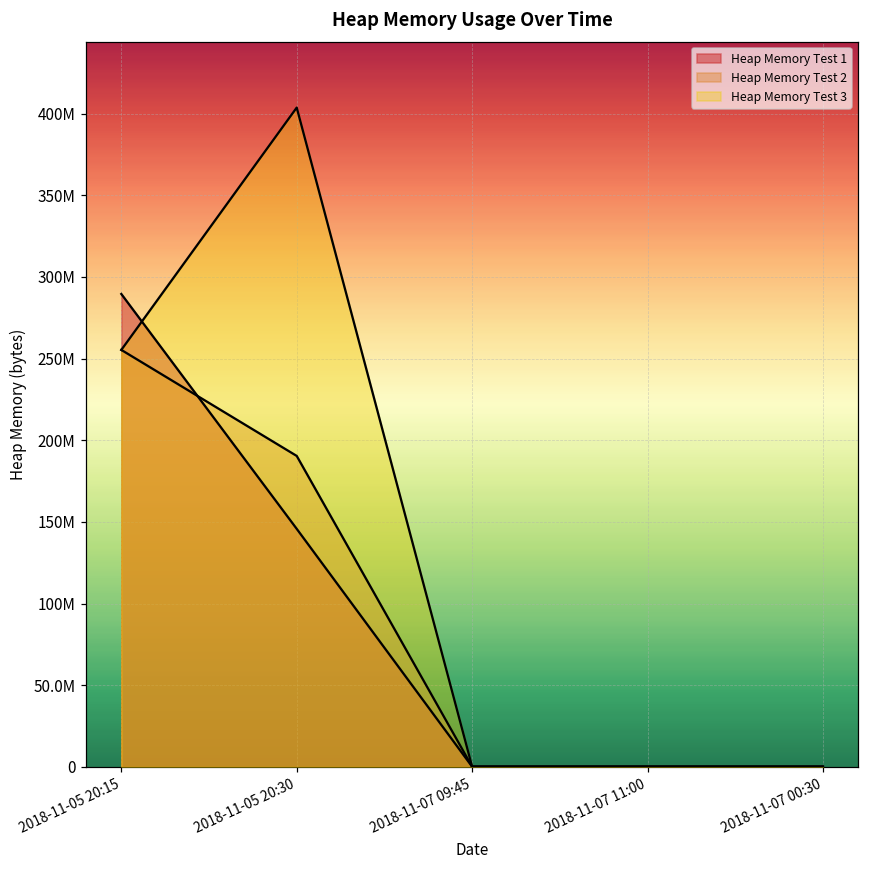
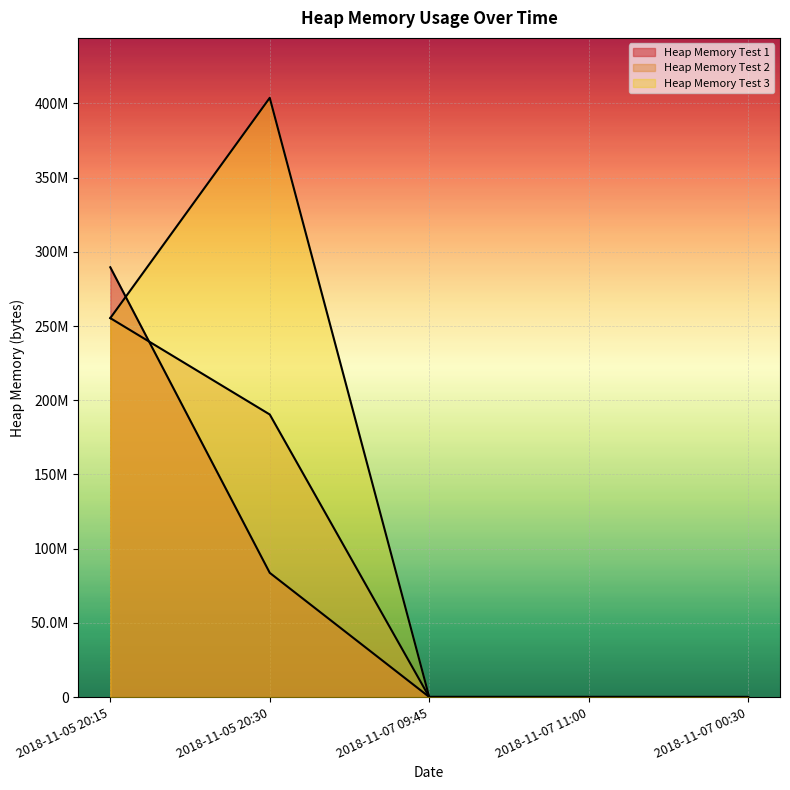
Heap Memory Test 1, 2018-11-05 20:30: 146000000 -> 84000000
